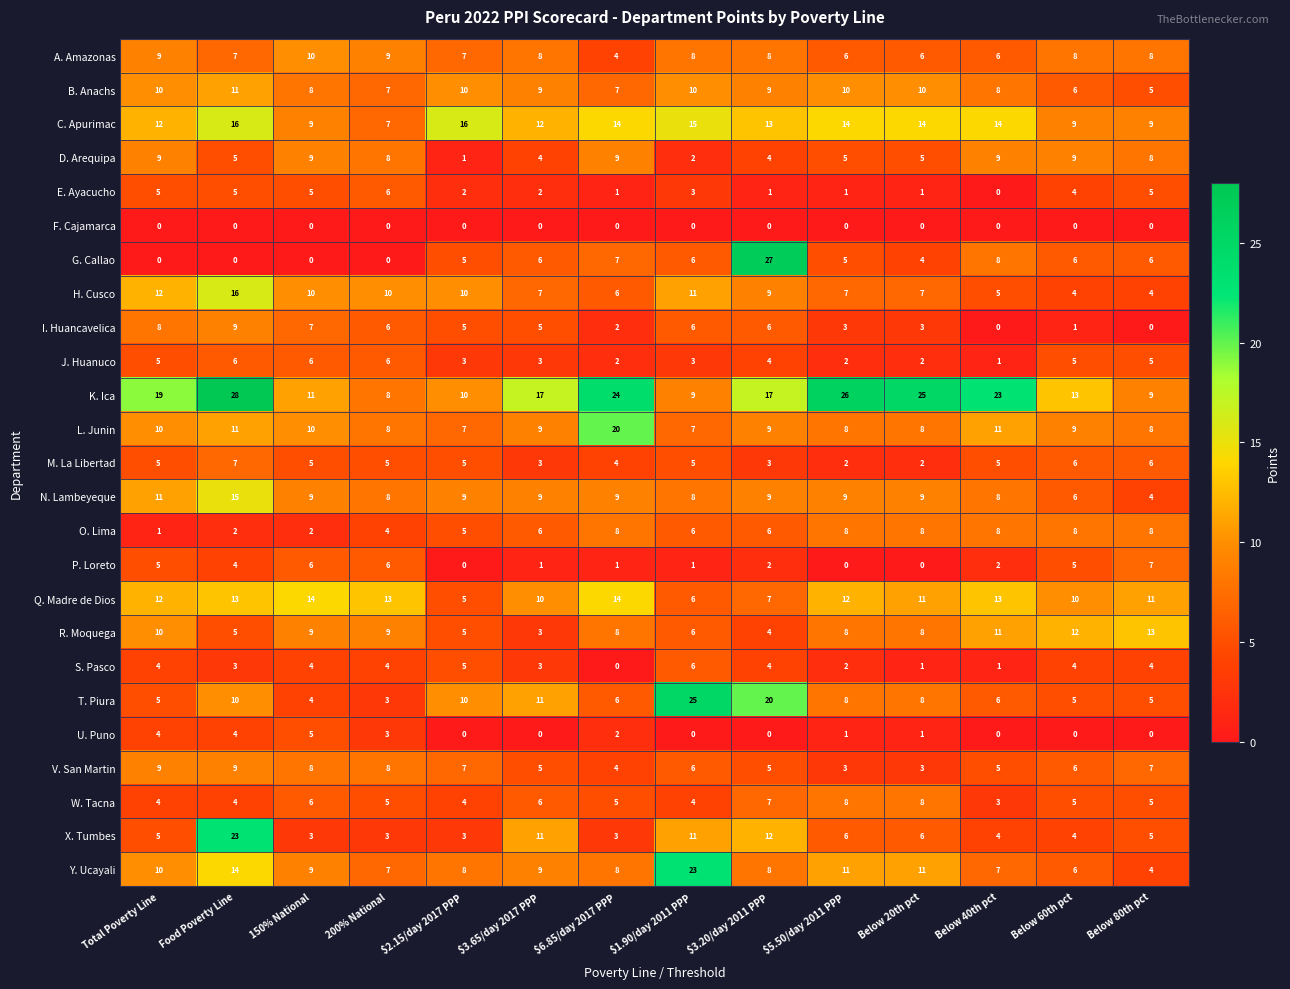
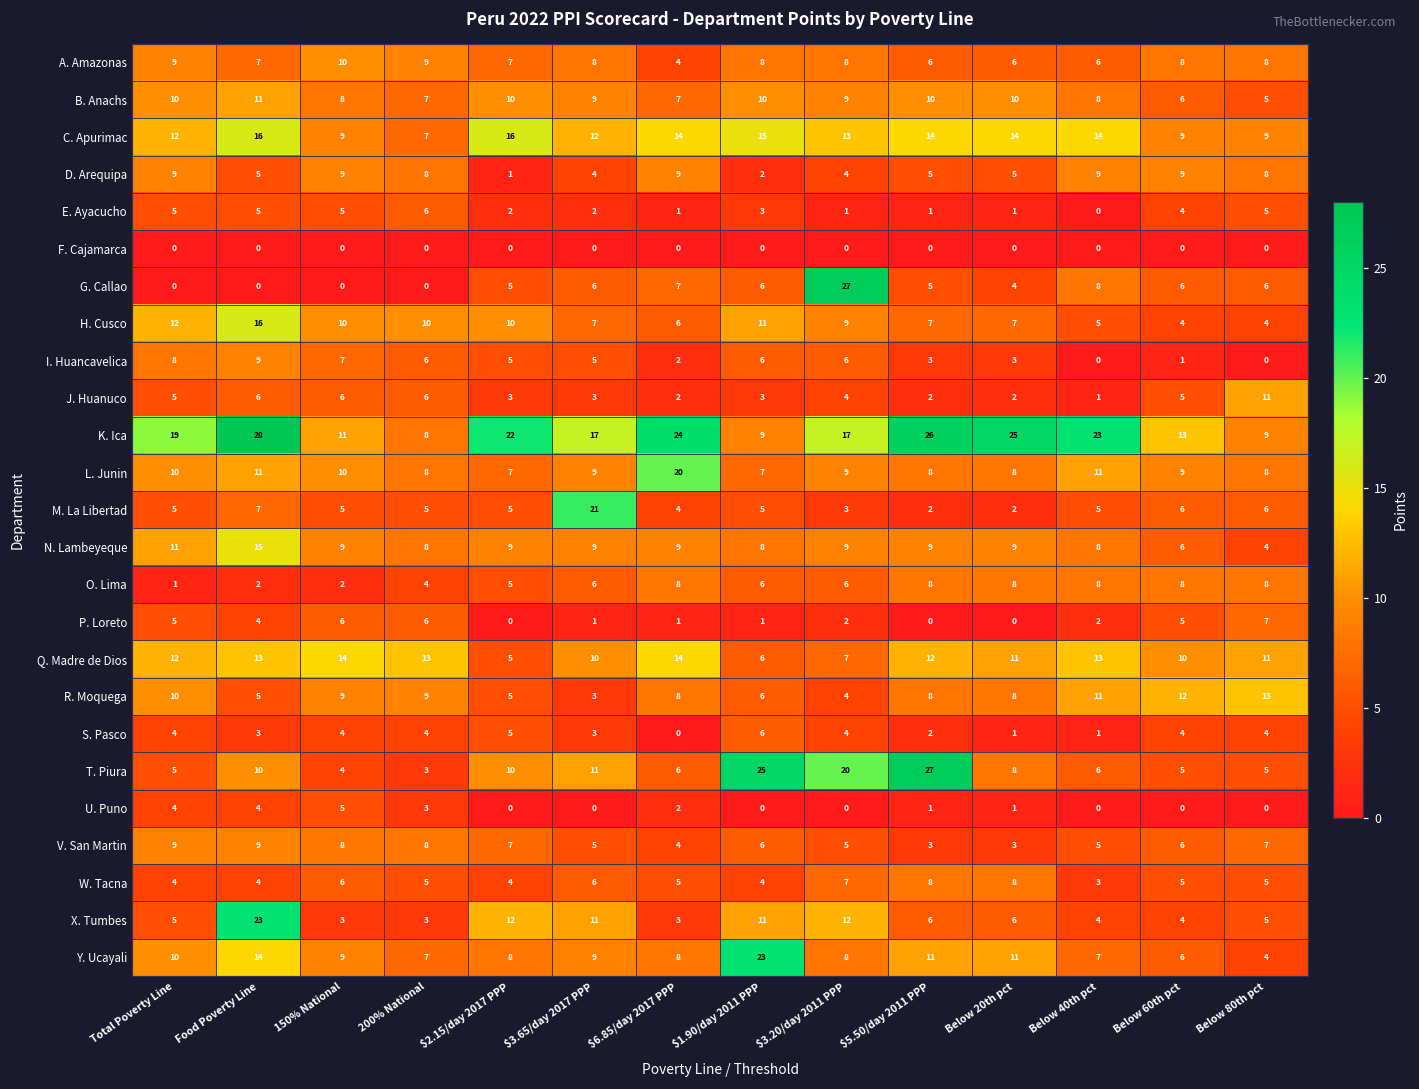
J. Huanuco, Below 80th pct: 5 -> 11
K. Ica, $2.15/day 2017 PPP: 10 -> 22
M. La Libertad, $3.65/day 2017 PPP: 3 -> 21
T. Piura, $5.50/day 2011 PPP: 8 -> 27
X. Tumbes, $2.15/day 2017 PPP: 3 -> 12
